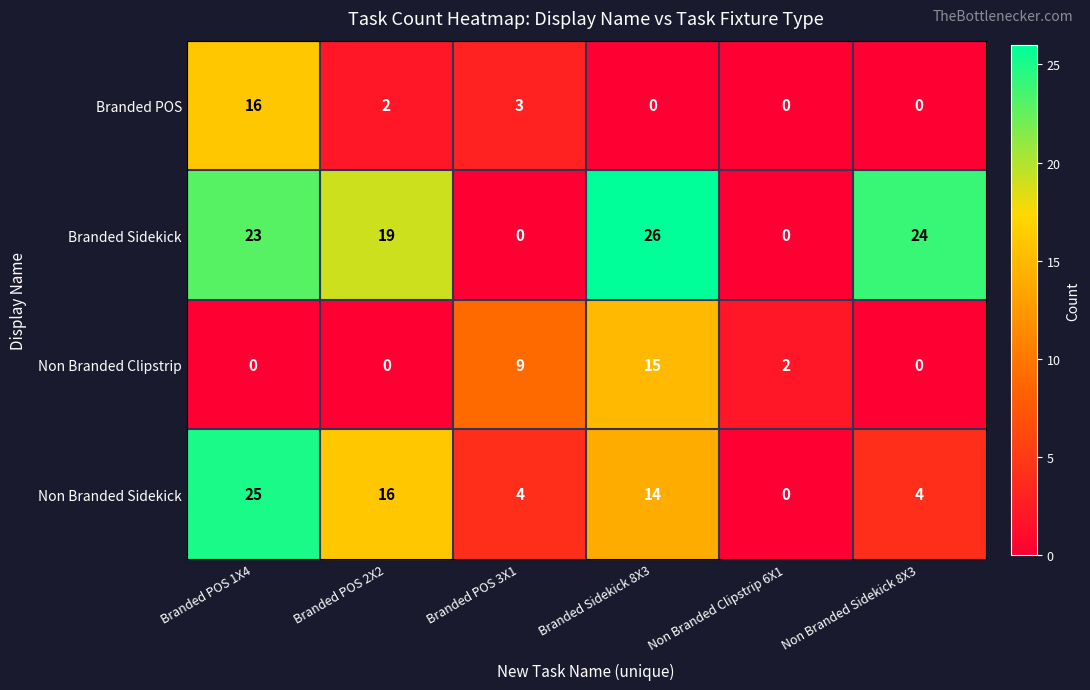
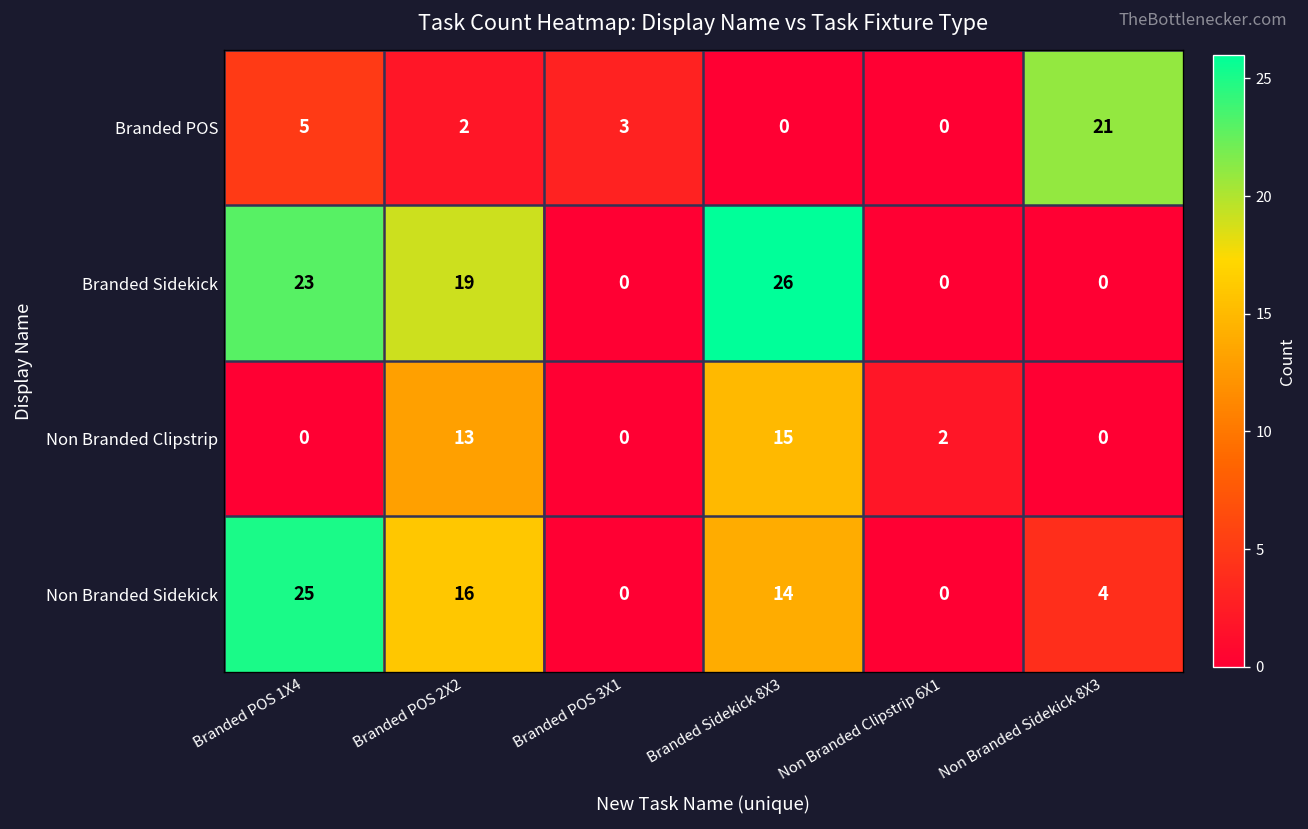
Branded POS, Branded POS 1X4: 16 -> 5
Branded POS, Non Branded Sidekick 8X3: 0 -> 21
Branded Sidekick, Non Branded Sidekick 8X3: 24 -> 0
Non Branded Clipstrip, Branded POS 2X2: 0 -> 13
Non Branded Clipstrip, Branded POS 3X1: 9 -> 0
Non Branded Sidekick, Branded POS 3X1: 4 -> 0
